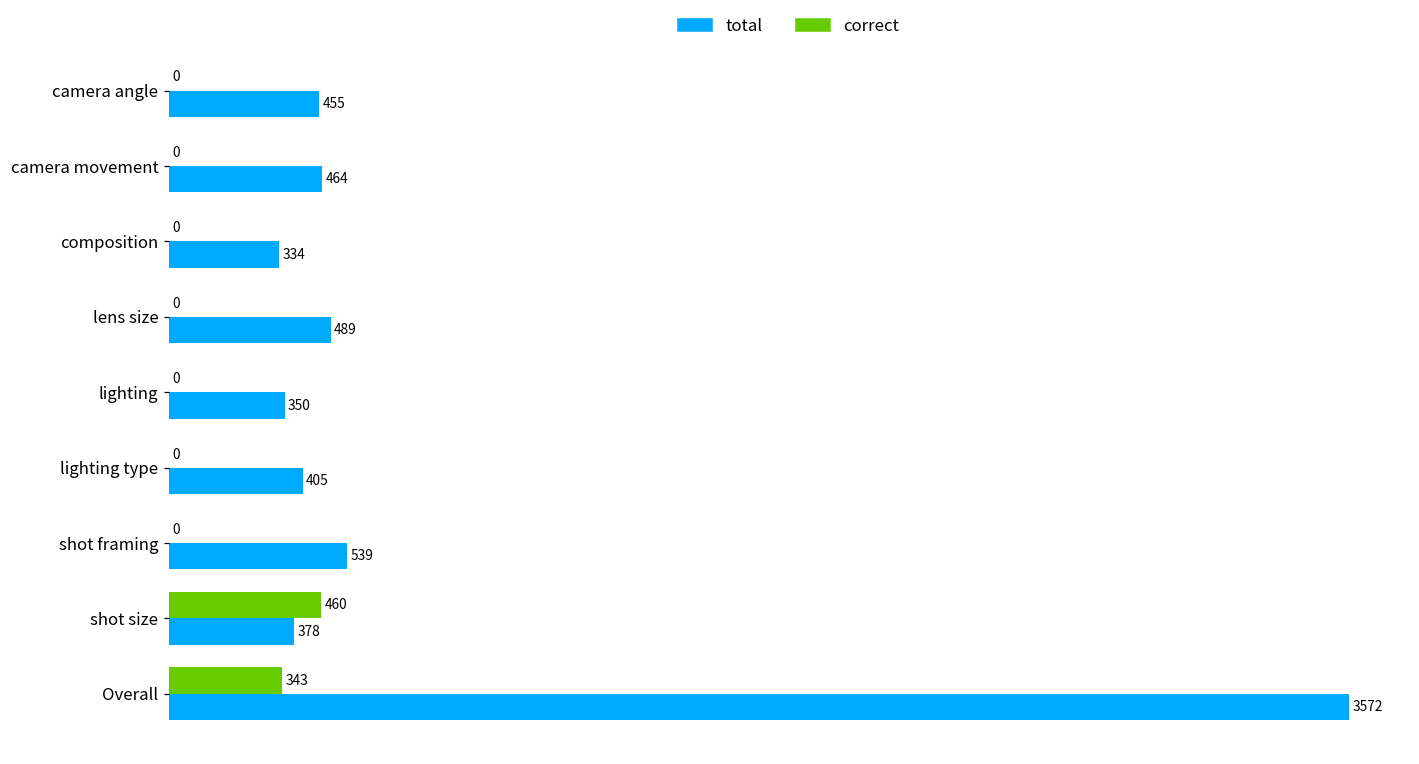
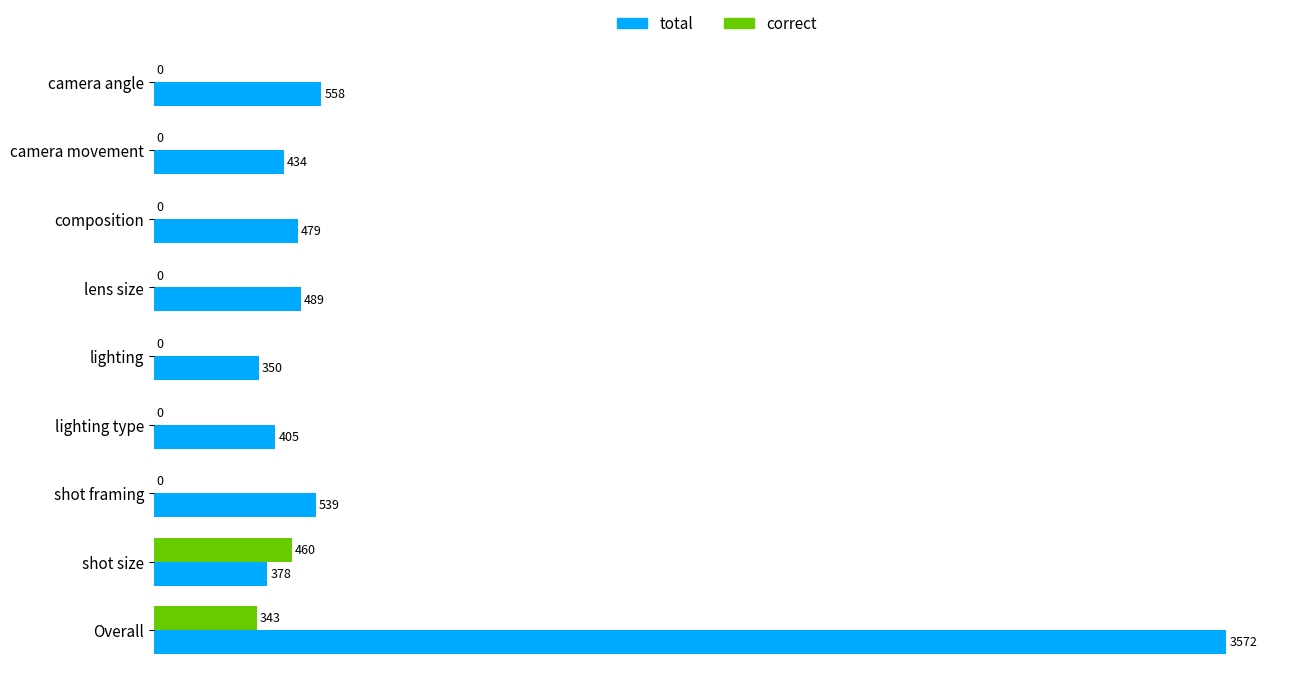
total, camera angle: 455 -> 558
total, camera movement: 464 -> 434
total, composition: 334 -> 479
